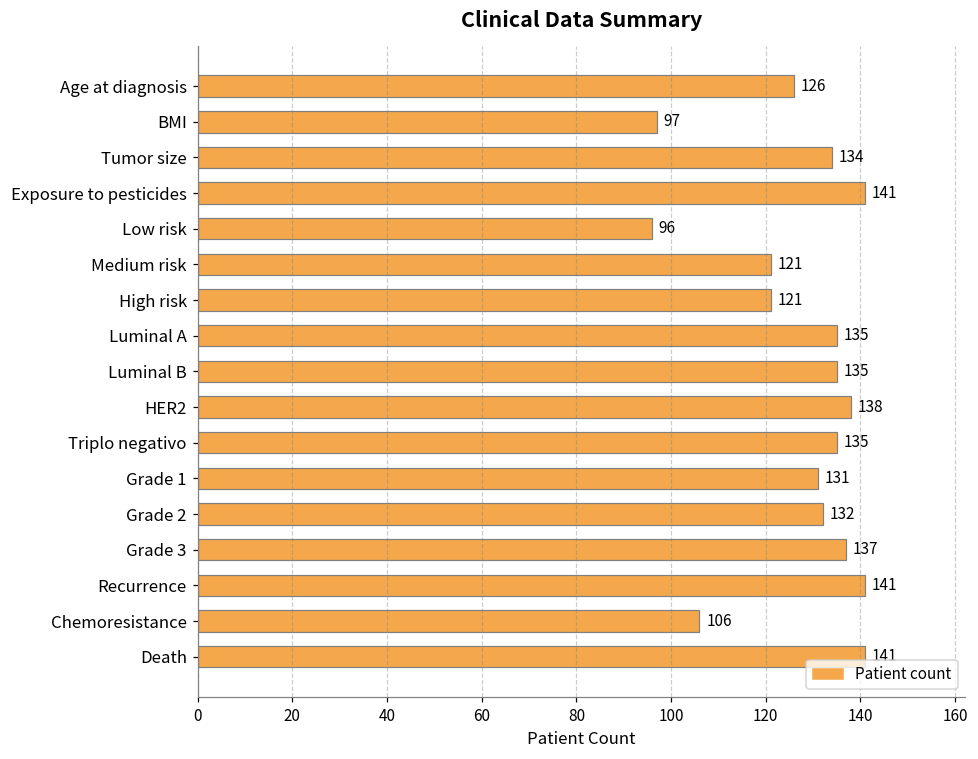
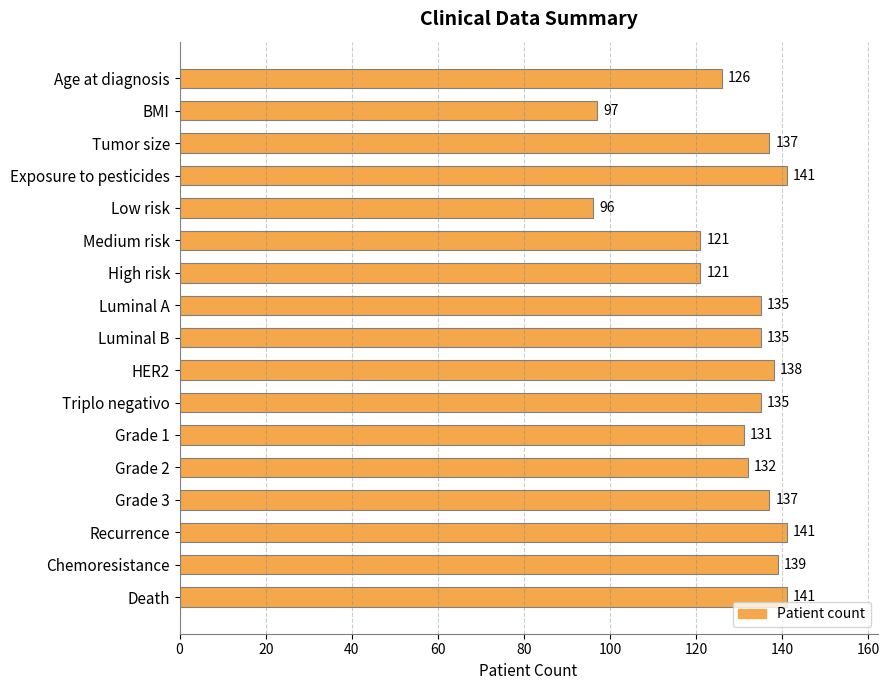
Tumor size: 134 -> 137
Chemoresistance: 106 -> 139
